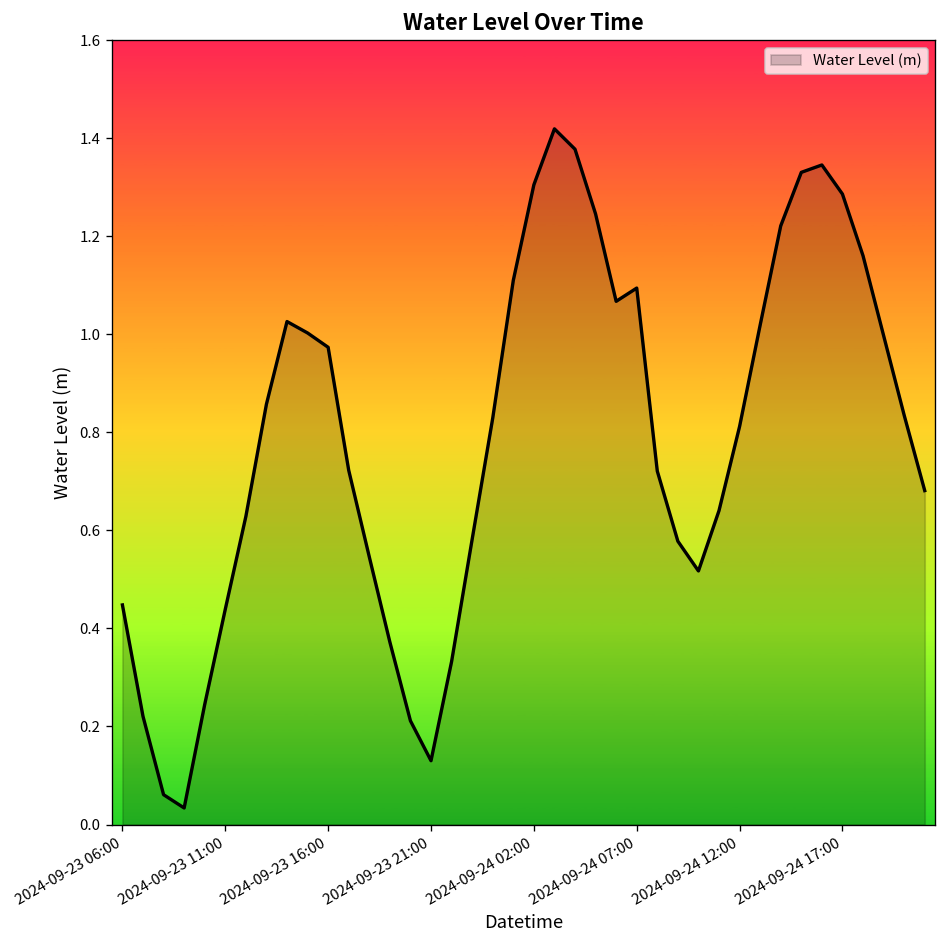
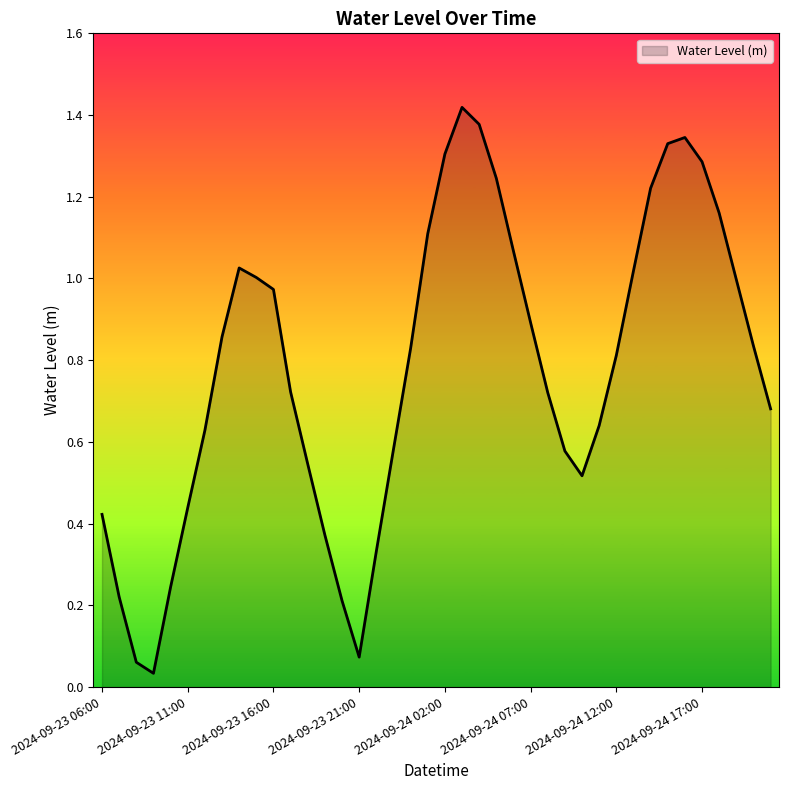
2024-09-23 06:00: 0.45 -> 0.42
2024-09-23 21:00: 0.13 -> 0.07
2024-09-24 07:00: 1.09 -> 0.89
